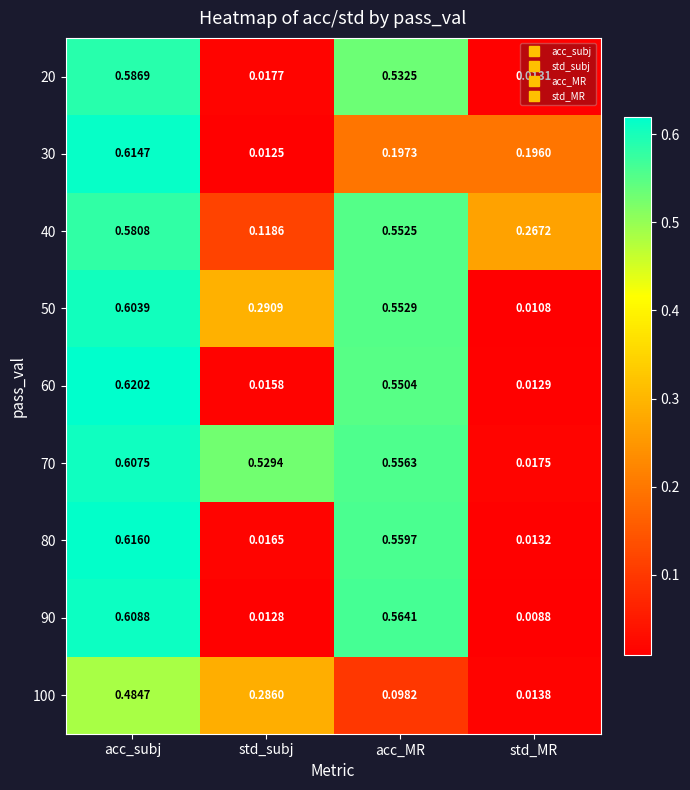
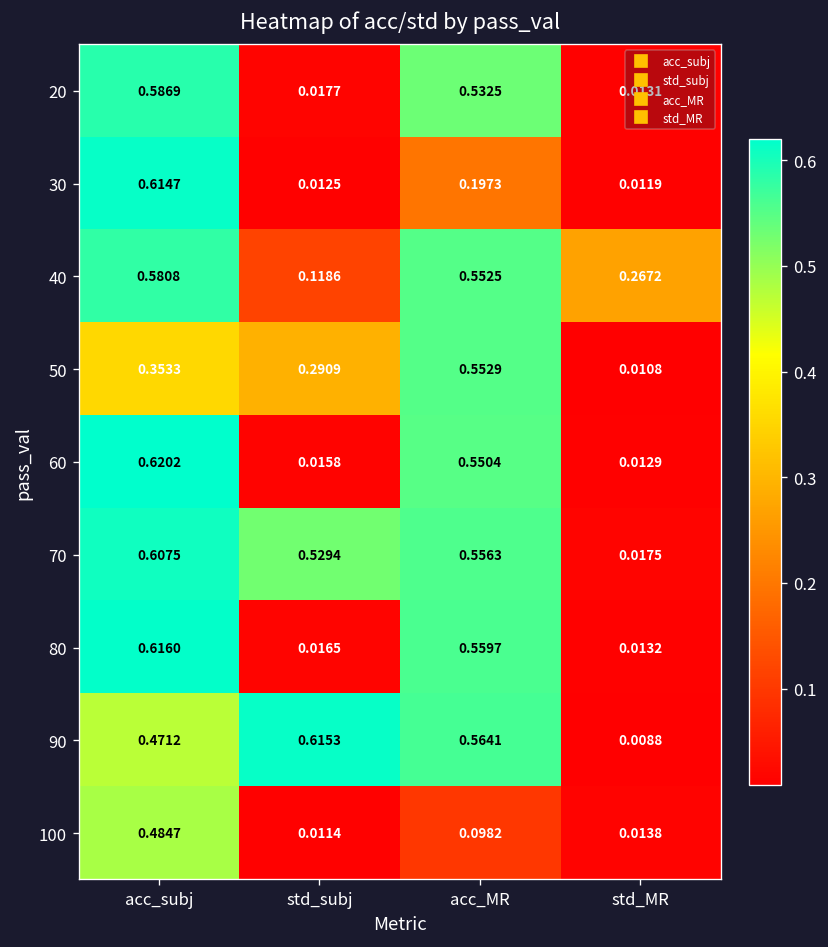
30, std_MR: 0.1960 -> 0.0119
50, acc_subj: 0.6039 -> 0.3533
90, acc_subj: 0.6088 -> 0.4712
90, std_subj: 0.0128 -> 0.6153
100, std_subj: 0.2860 -> 0.0114
